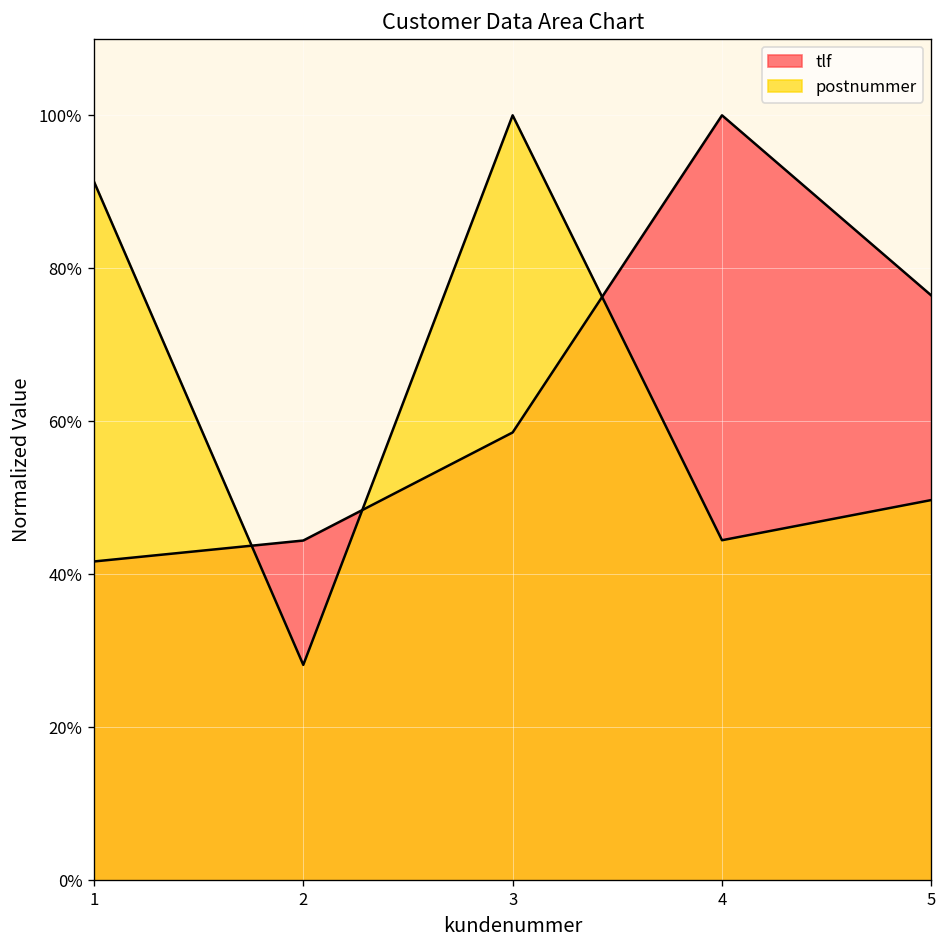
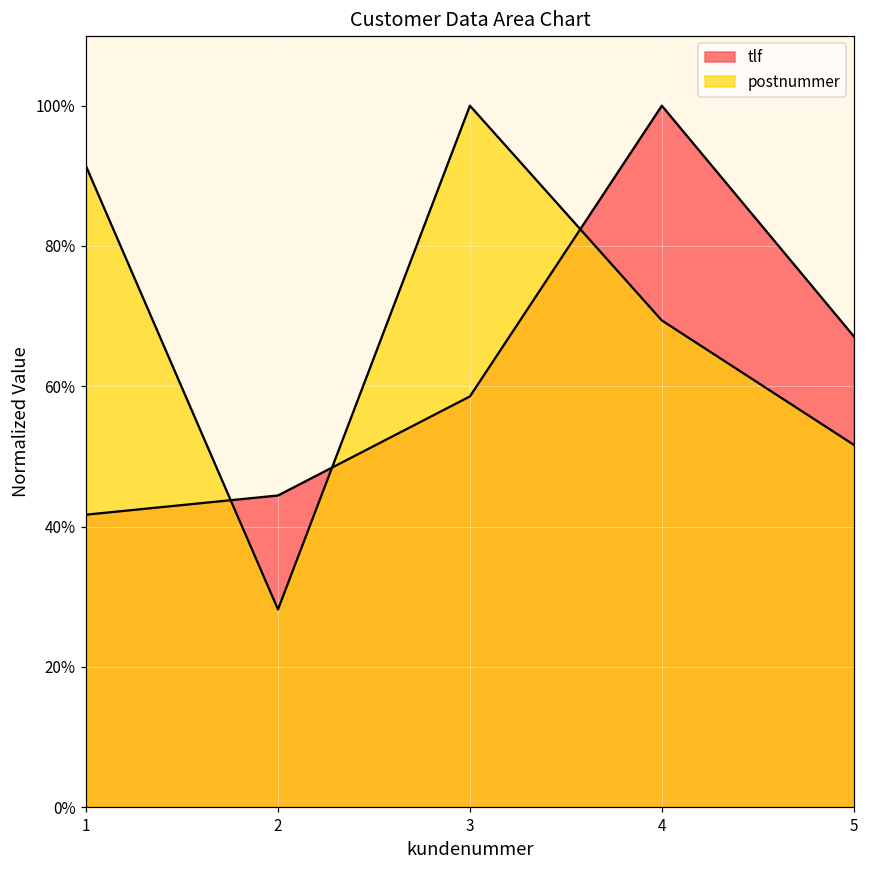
postnummer, 4: 44% -> 69%
tlf, 5: 76% -> 67%
postnummer, 5: 50% -> 52%
